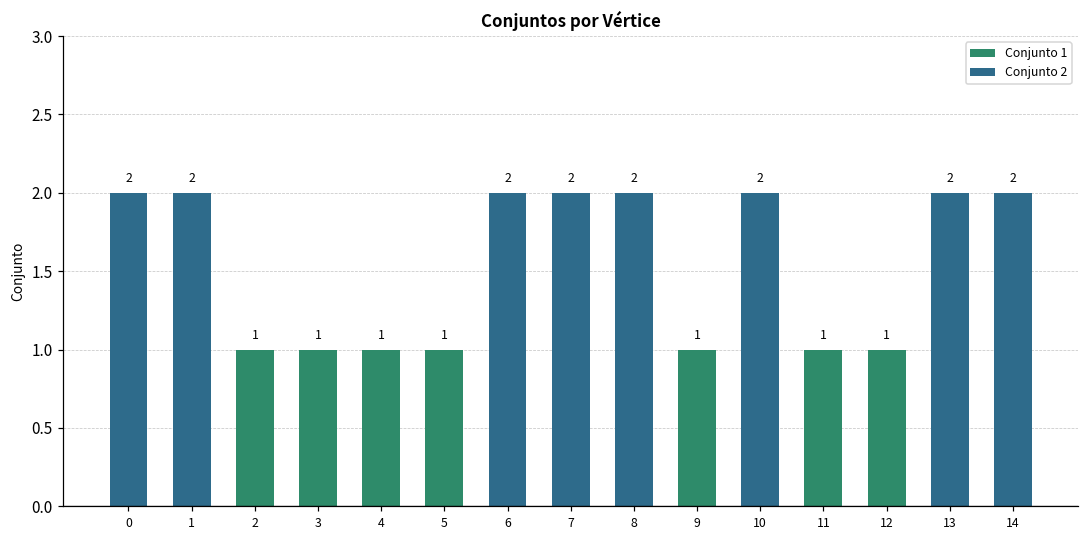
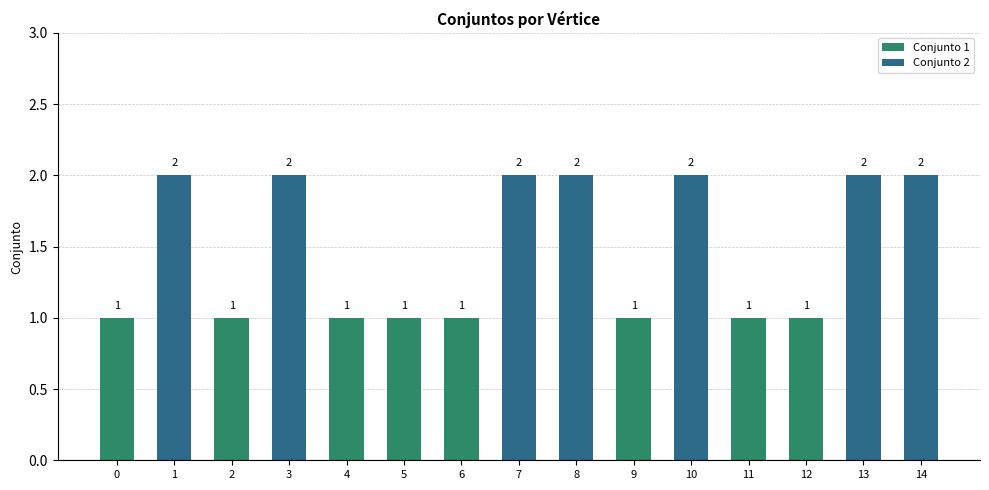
0: 2 -> 1
3: 1 -> 2
6: 2 -> 1
